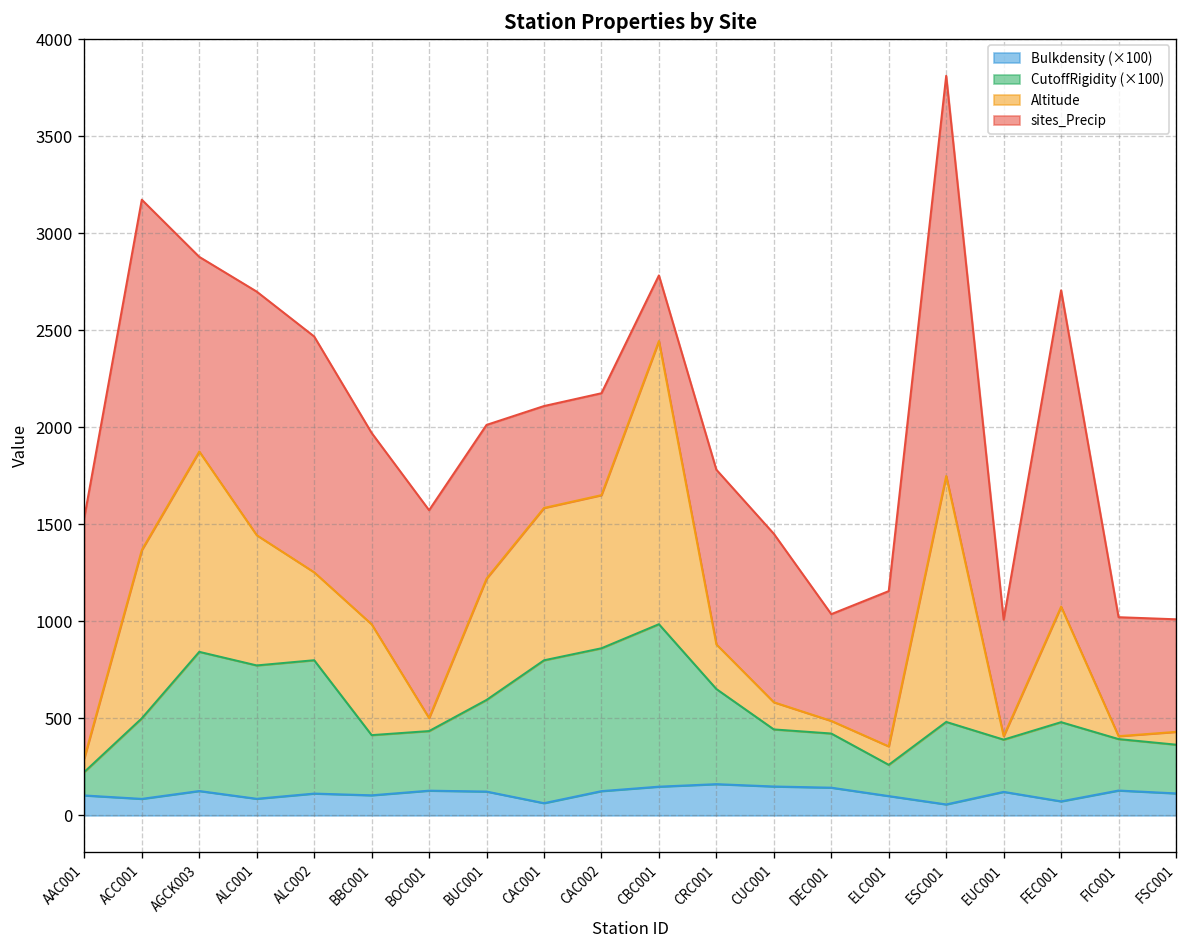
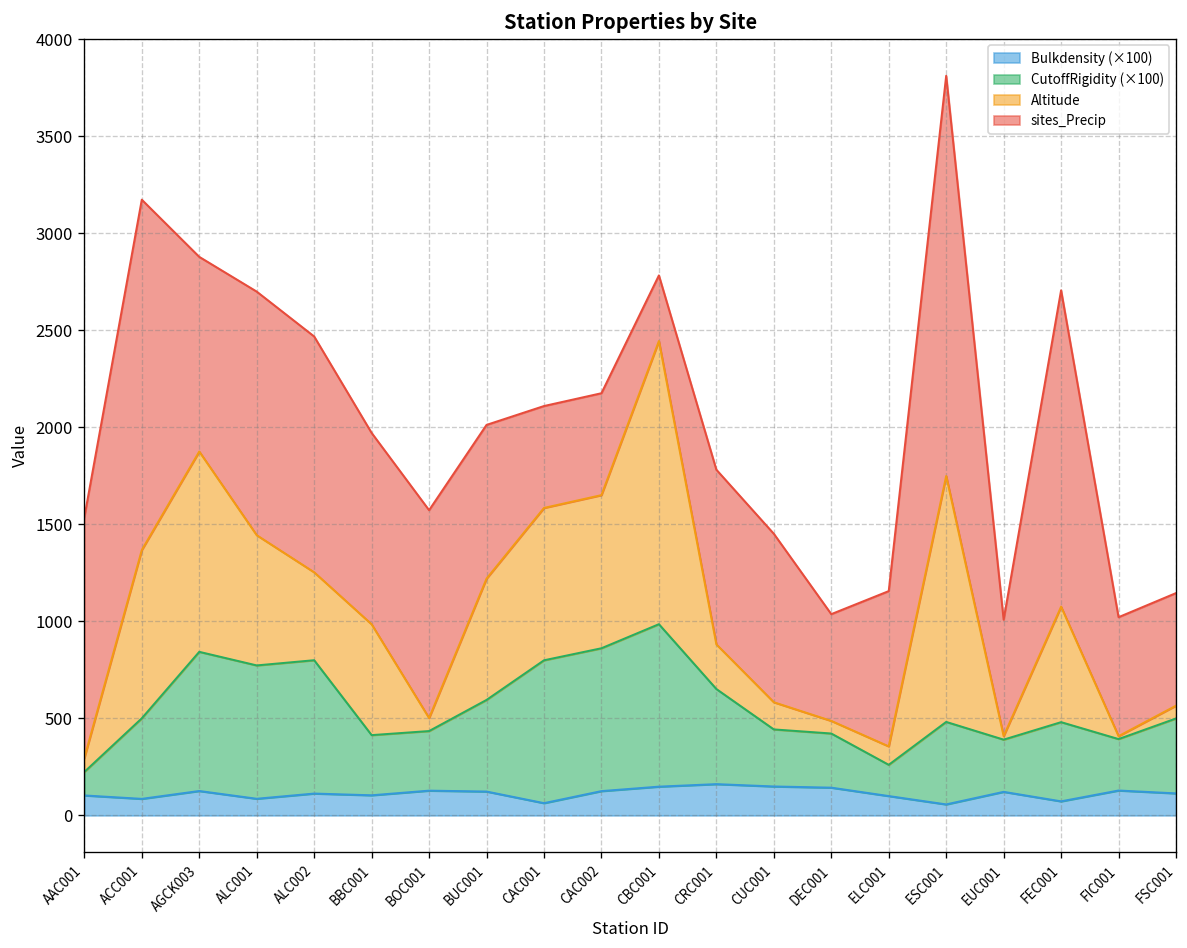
CutoffRigidity (×100), FSC001: 250 -> 390
